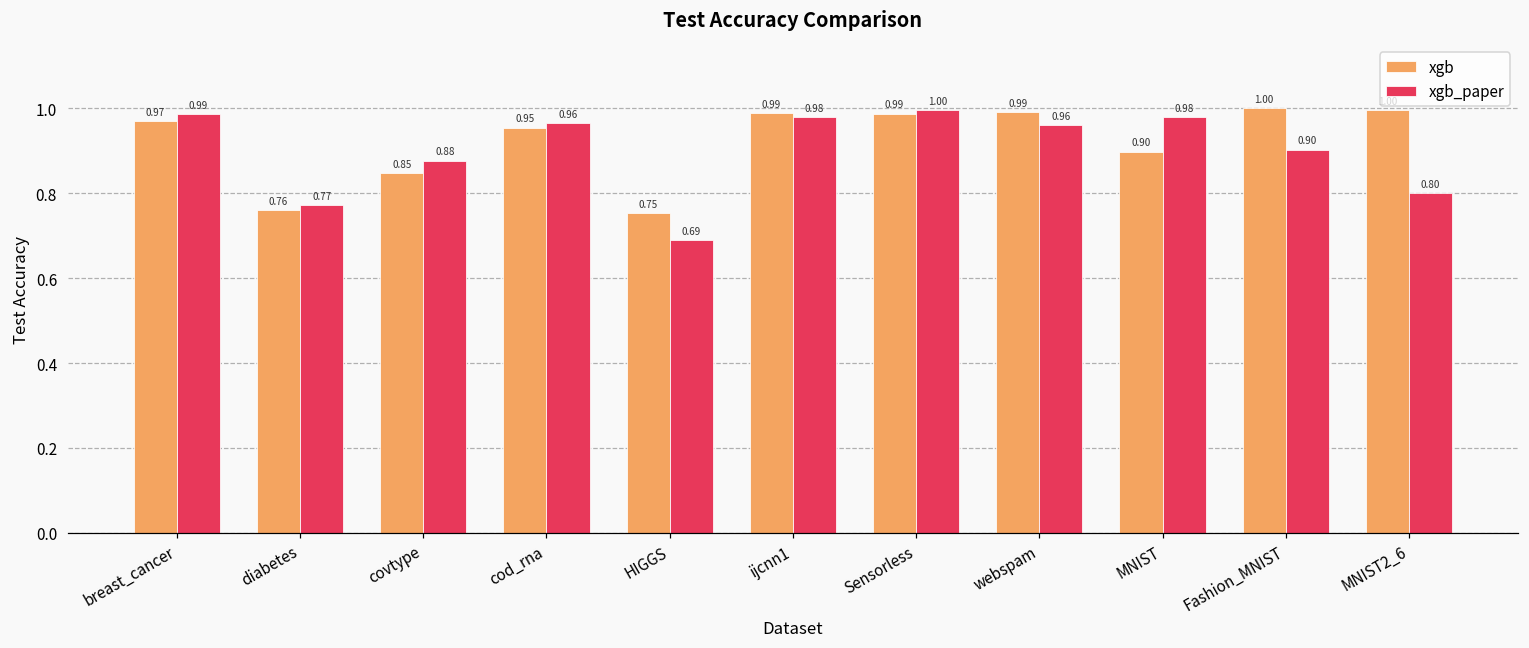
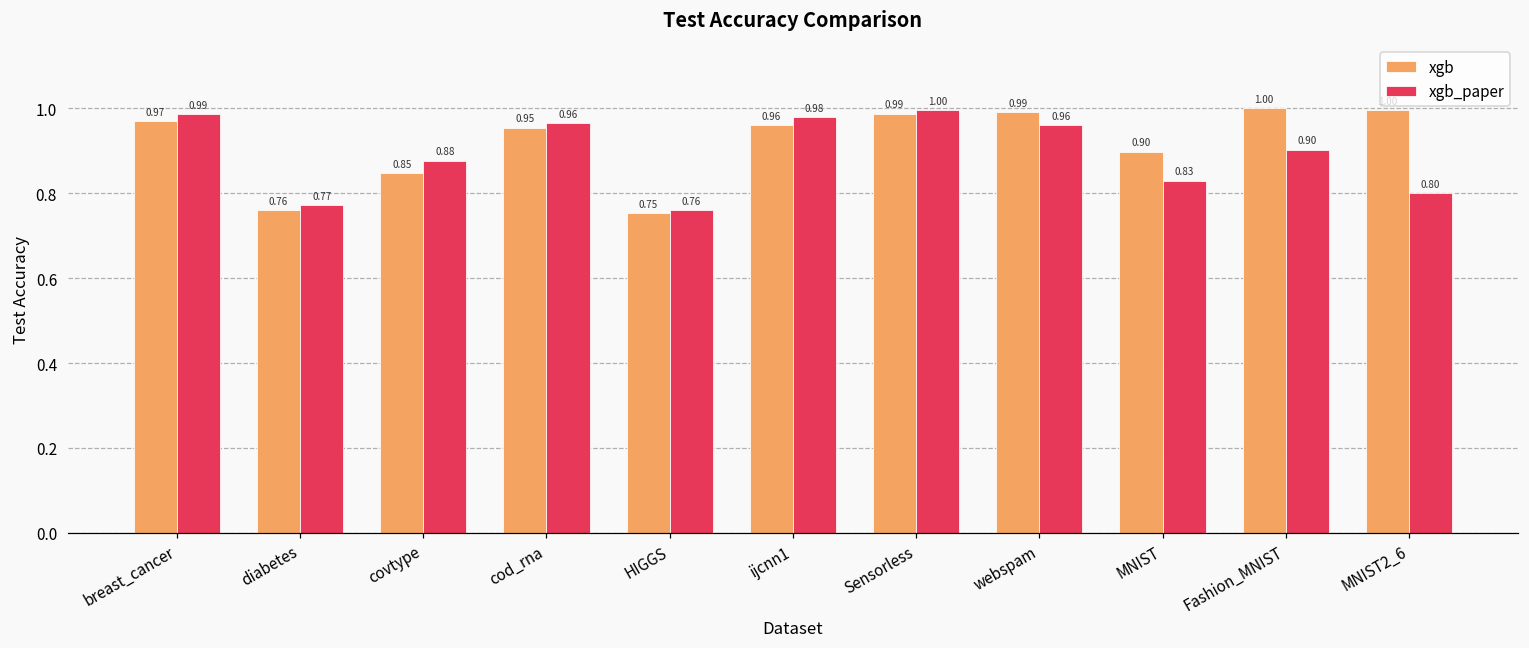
xgb_paper, HIGGS: 0.69 -> 0.76
xgb, ijcnn1: 0.99 -> 0.96
xgb_paper, MNIST: 0.98 -> 0.83
